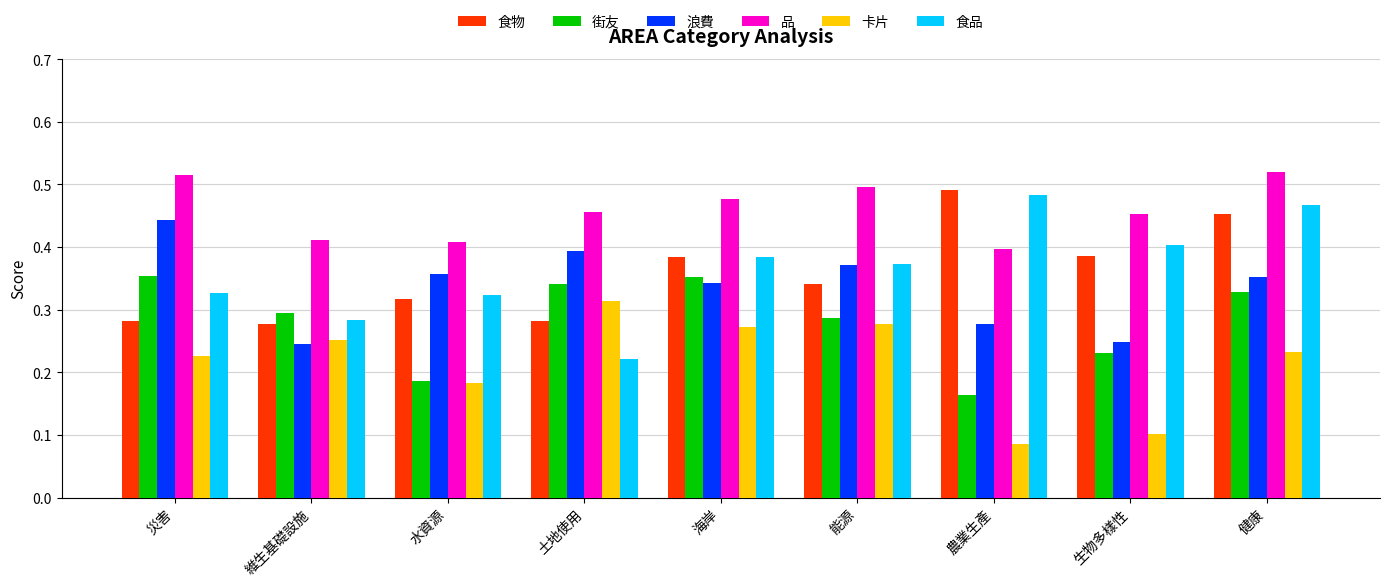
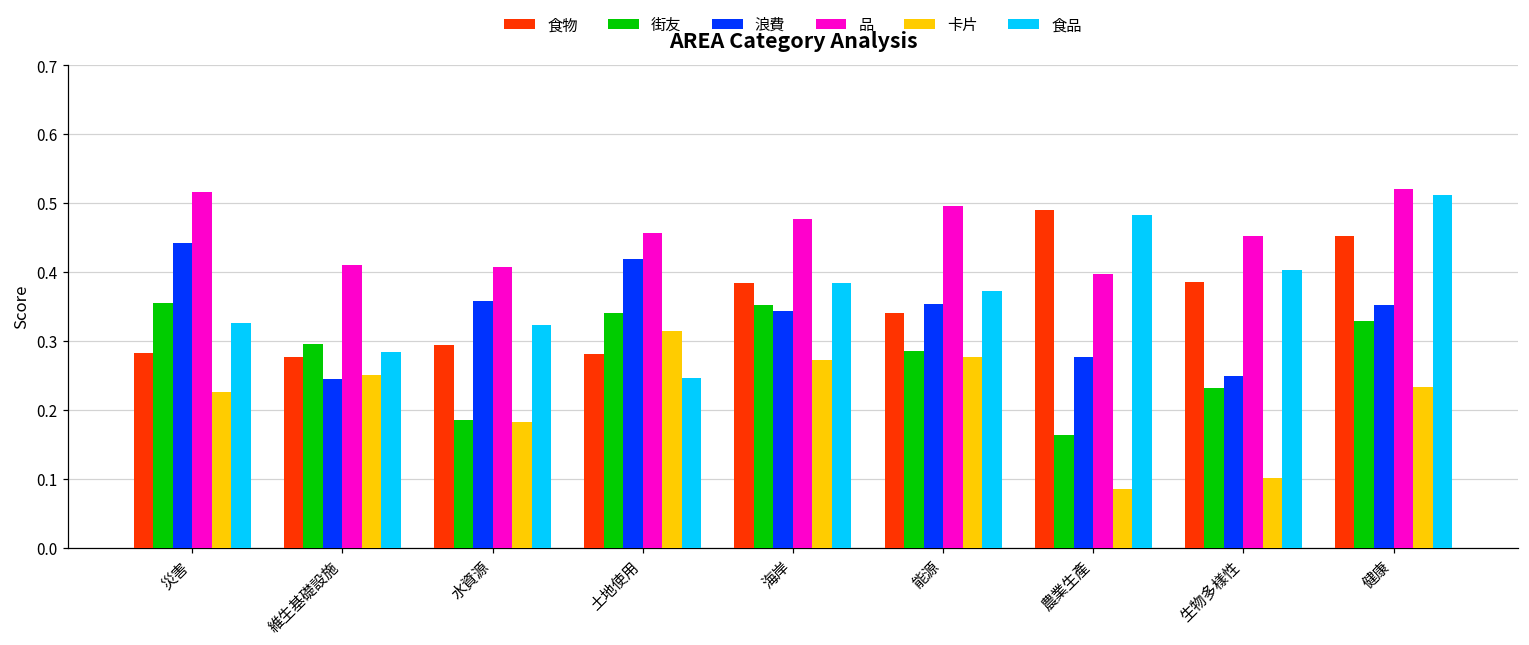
食物, 水資源: 0.32 -> 0.29
浪費, 土地使用: 0.39 -> 0.42
食品, 土地使用: 0.22 -> 0.25
浪費, 能源: 0.37 -> 0.35
食品, 健康: 0.47 -> 0.51
